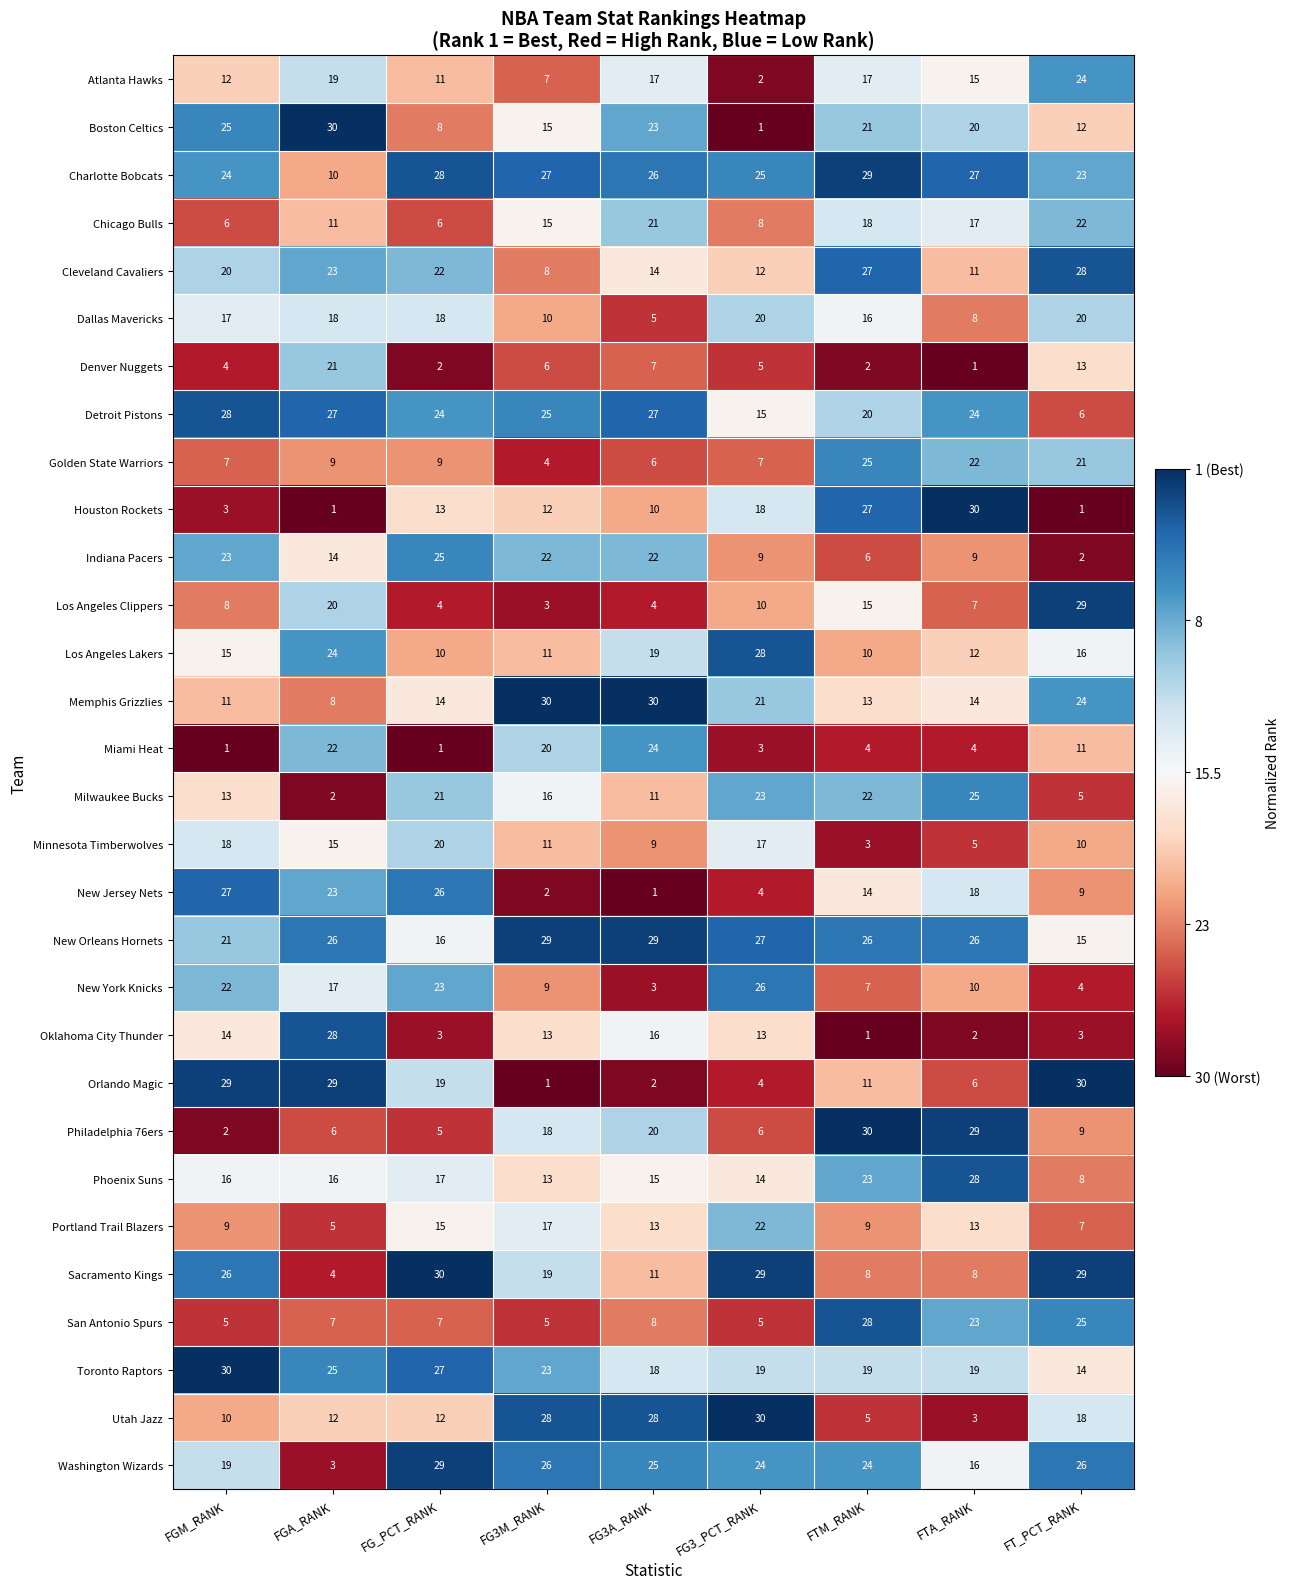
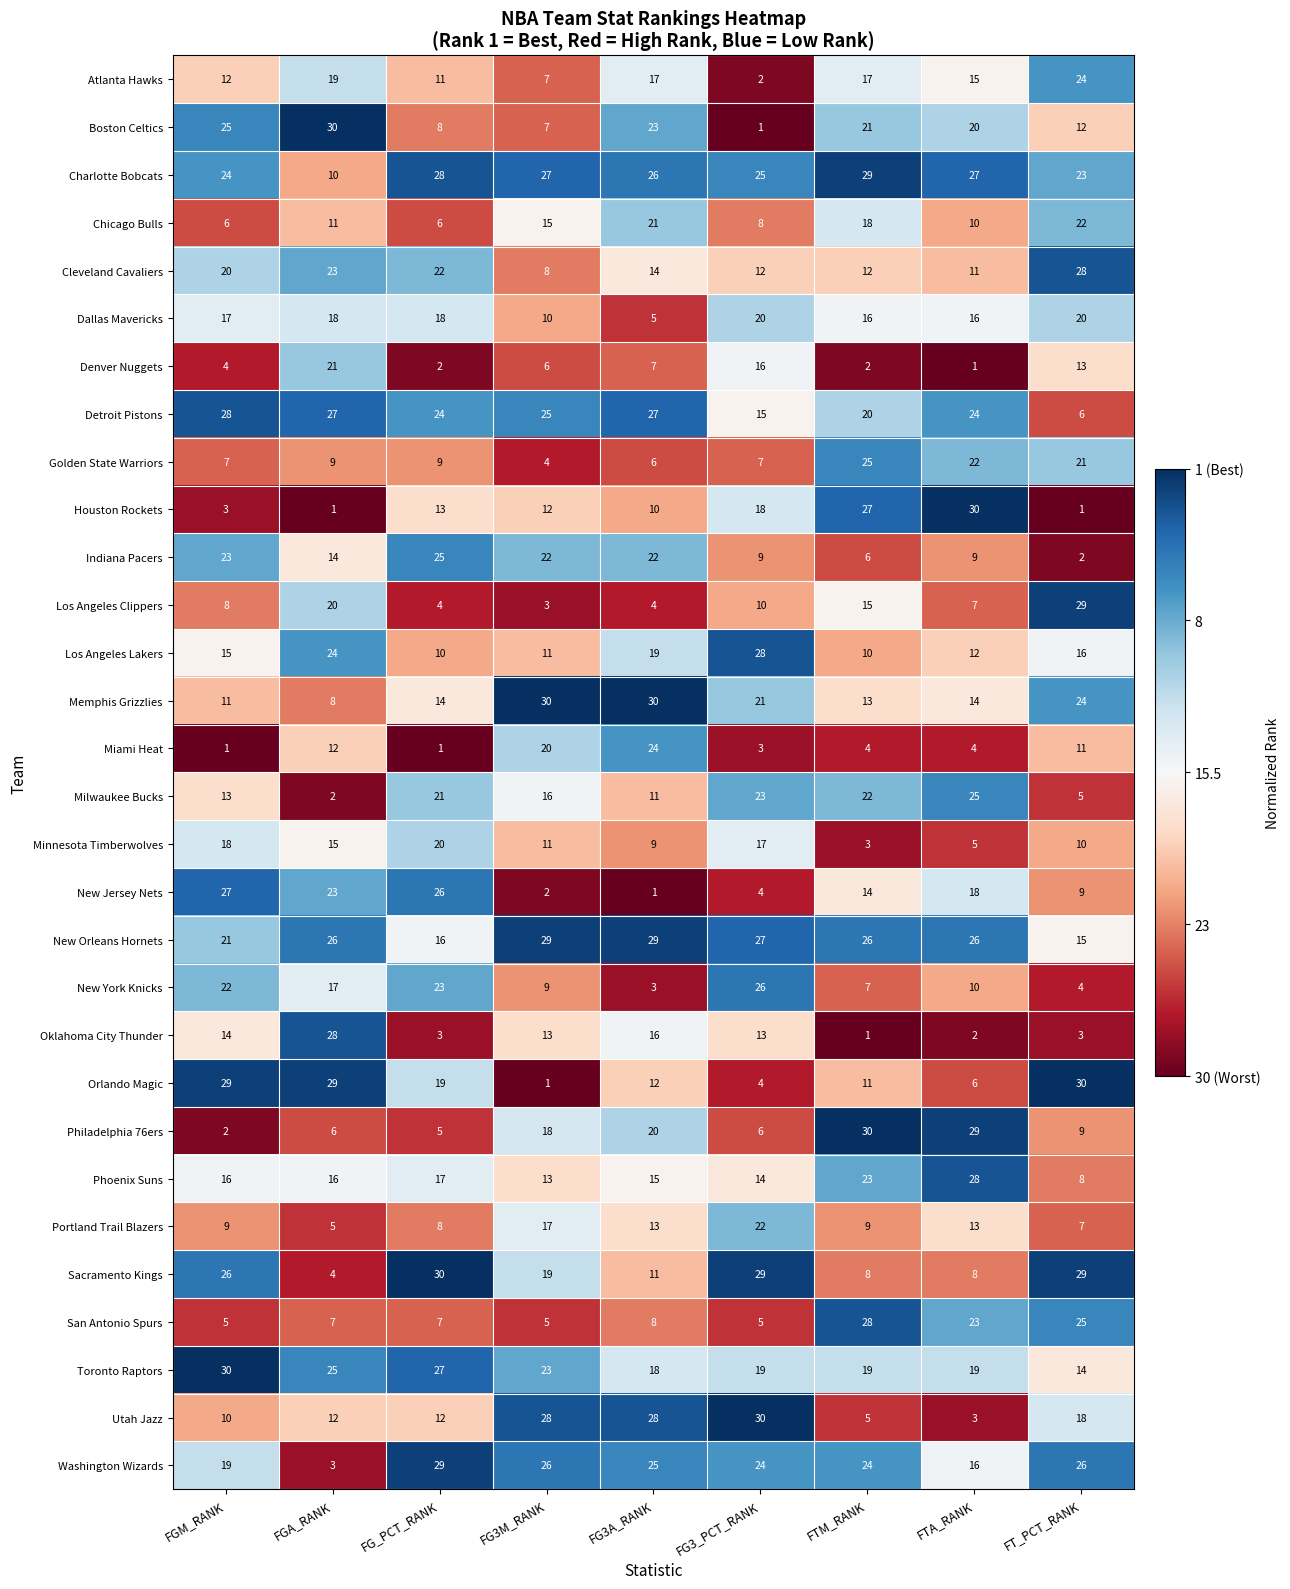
Boston Celtics, FG3M_RANK: 15 -> 7
Chicago Bulls, FTA_RANK: 17 -> 10
Cleveland Cavaliers, FTM_RANK: 27 -> 12
Dallas Mavericks, FTA_RANK: 8 -> 16
Denver Nuggets, FG3_PCT_RANK: 5 -> 16
Miami Heat, FGA_RANK: 22 -> 12
Orlando Magic, FG3A_RANK: 2 -> 12
Portland Trail Blazers, FG_PCT_RANK: 15 -> 8
